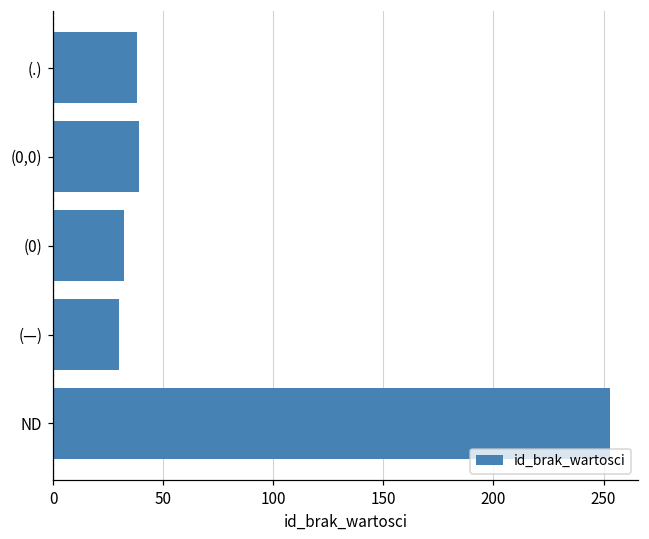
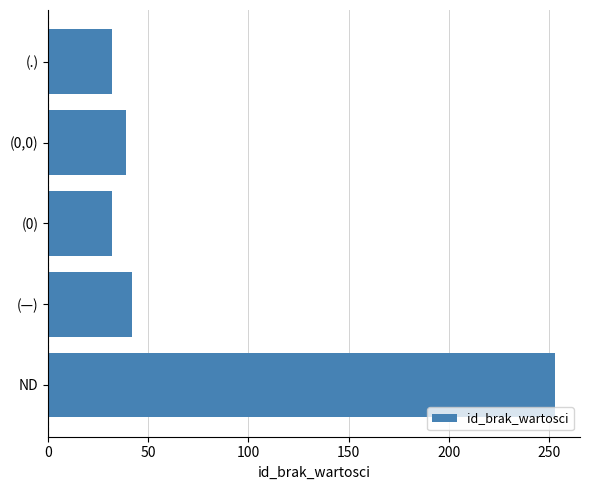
(.): 38 -> 32
(—): 30 -> 42
